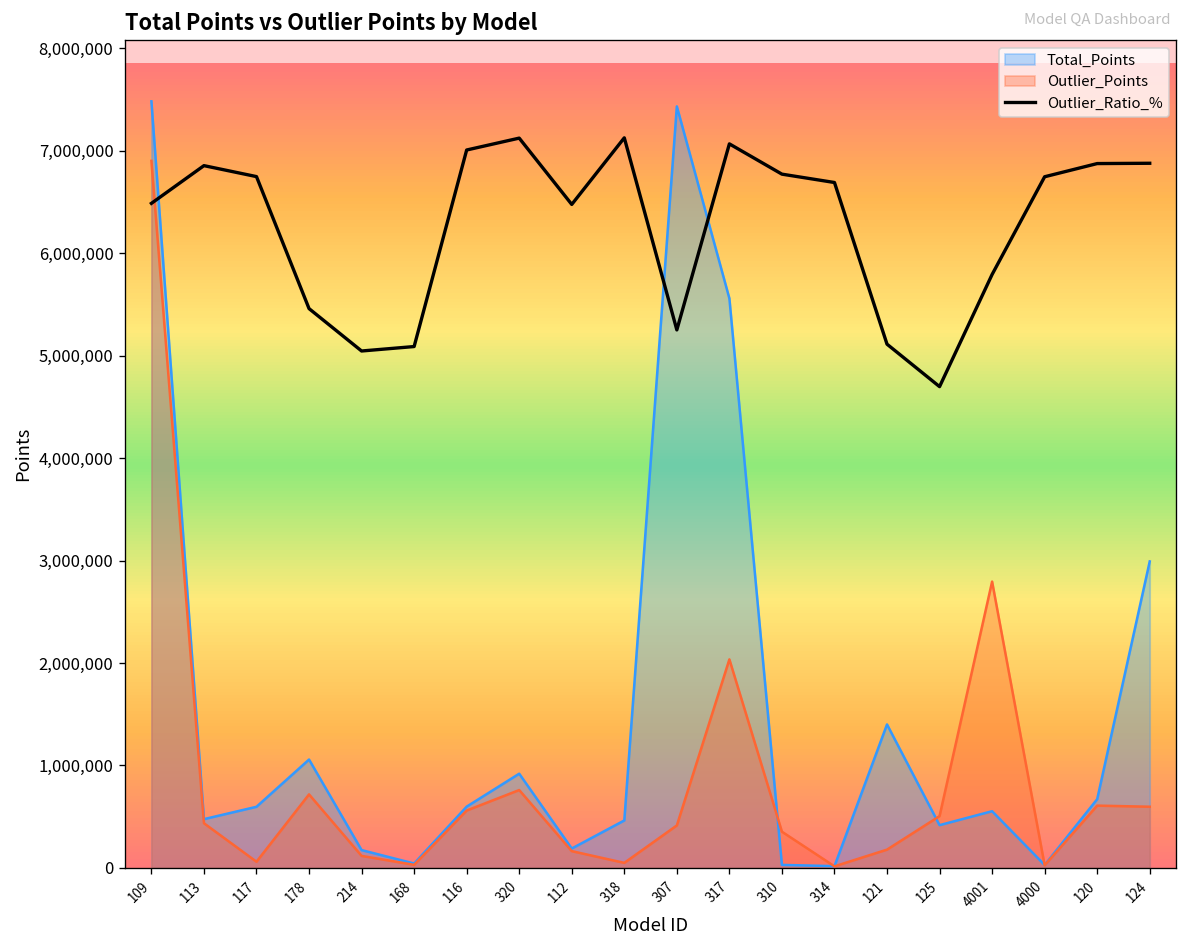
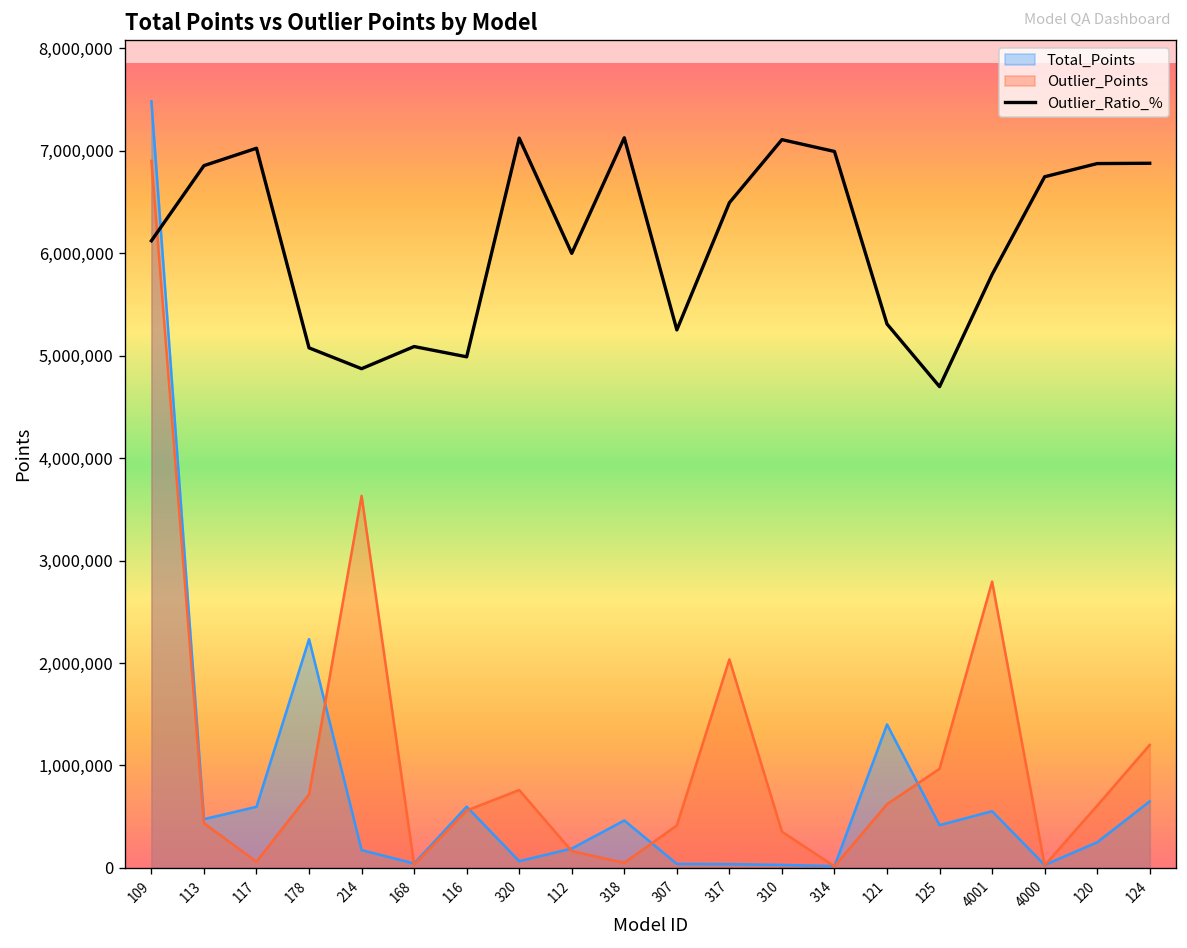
Outlier_Ratio_%, 109: 6,500,000 -> 6,100,000
Outlier_Ratio_%, 117: 6,700,000 -> 7,000,000
Total_Points, 178: 1,100,000 -> 2,200,000
Outlier_Ratio_%, 178: 5,500,000 -> 5,100,000
Outlier_Points, 214: 100,000 -> 3,600,000
Outlier_Ratio_%, 214: 5,000,000 -> 4,900,000
Outlier_Ratio_%, 116: 7,000,000 -> 5,000,000
Total_Points, 320: 900,000 -> 100,000
Outlier_Ratio_%, 112: 6,500,000 -> 6,000,000
Total_Points, 307: 7,400,000 -> 0
Total_Points, 317: 5,600,000 -> 0
Outlier_Ratio_%, 317: 7,100,000 -> 6,500,000
Outlier_Ratio_%, 310: 6,800,000 -> 7,100,000
Outlier_Ratio_%, 314: 6,700,000 -> 7,000,000
Outlier_Points, 121: 200,000 -> 600,000
Outlier_Ratio_%, 121: 5,100,000 -> 5,300,000
Outlier_Points, 125: 500,000 -> 1,000,000
Total_Points, 120: 700,000 -> 300,000
Total_Points, 124: 3,000,000 -> 600,000
Outlier_Points, 124: 600,000 -> 1,200,000
